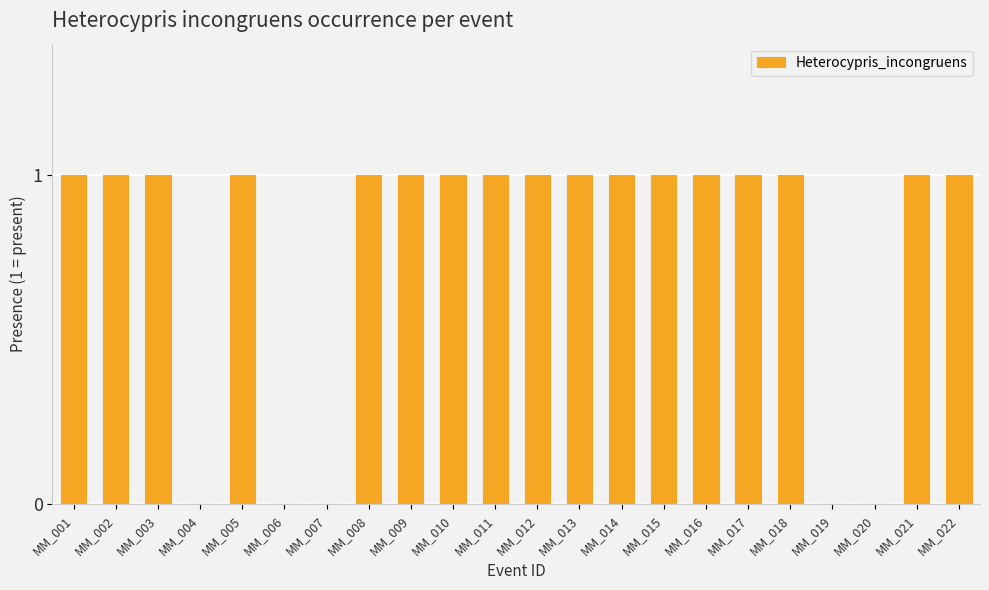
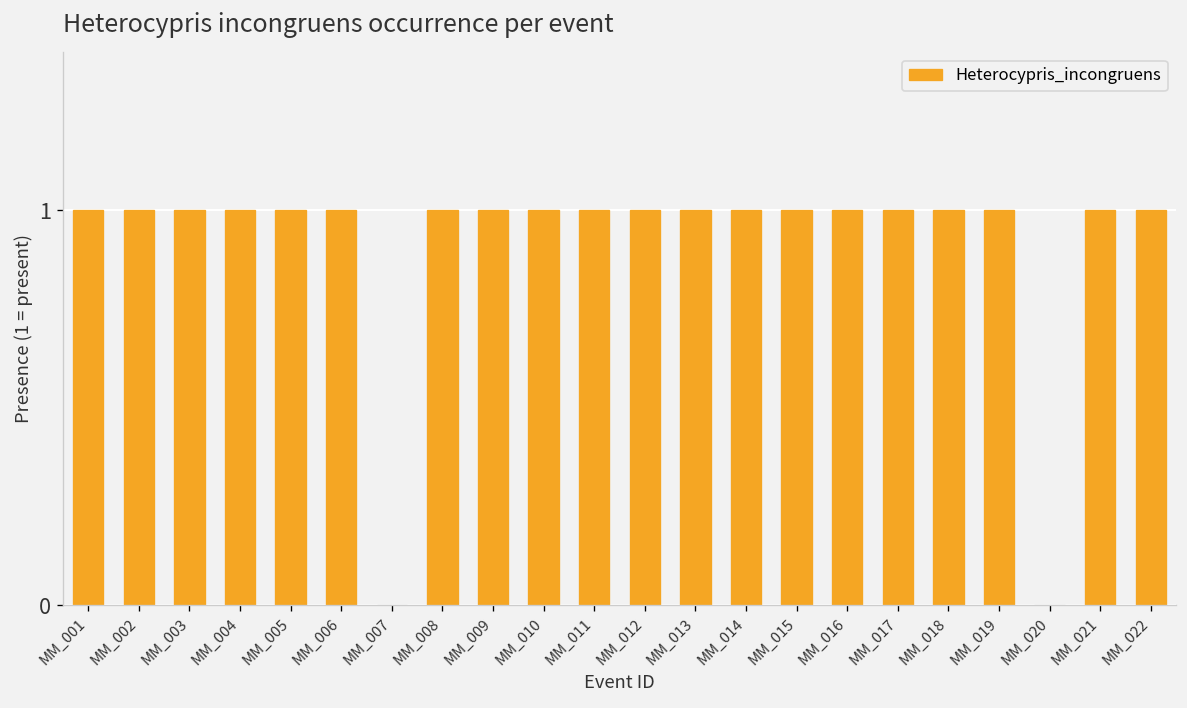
MM_004: 0 -> 1
MM_006: 0 -> 1
MM_019: 0 -> 1
